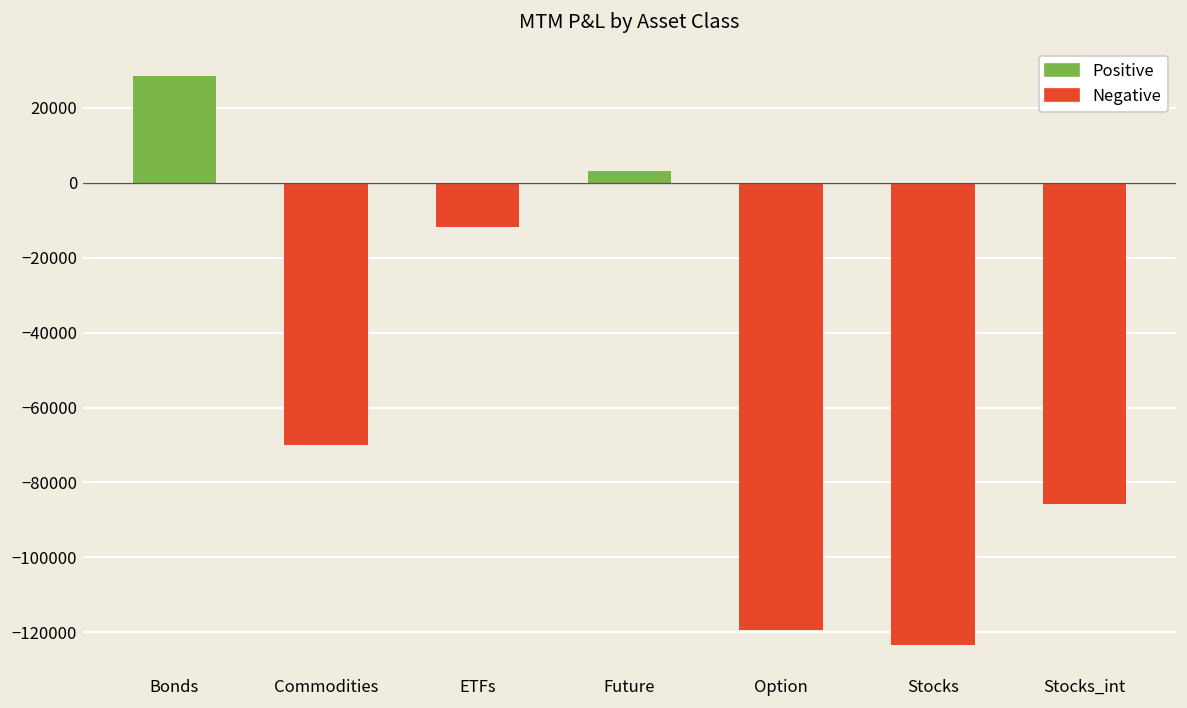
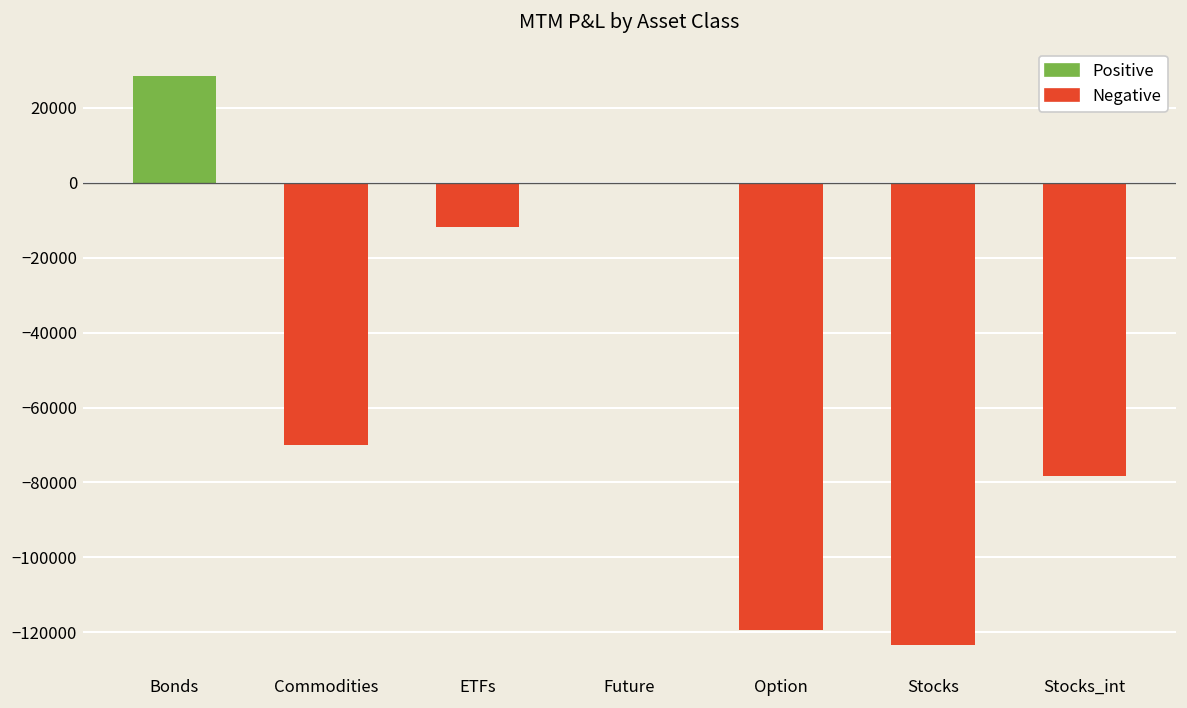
Future: 3000 -> 0
Stocks_int: -86000 -> -78000
